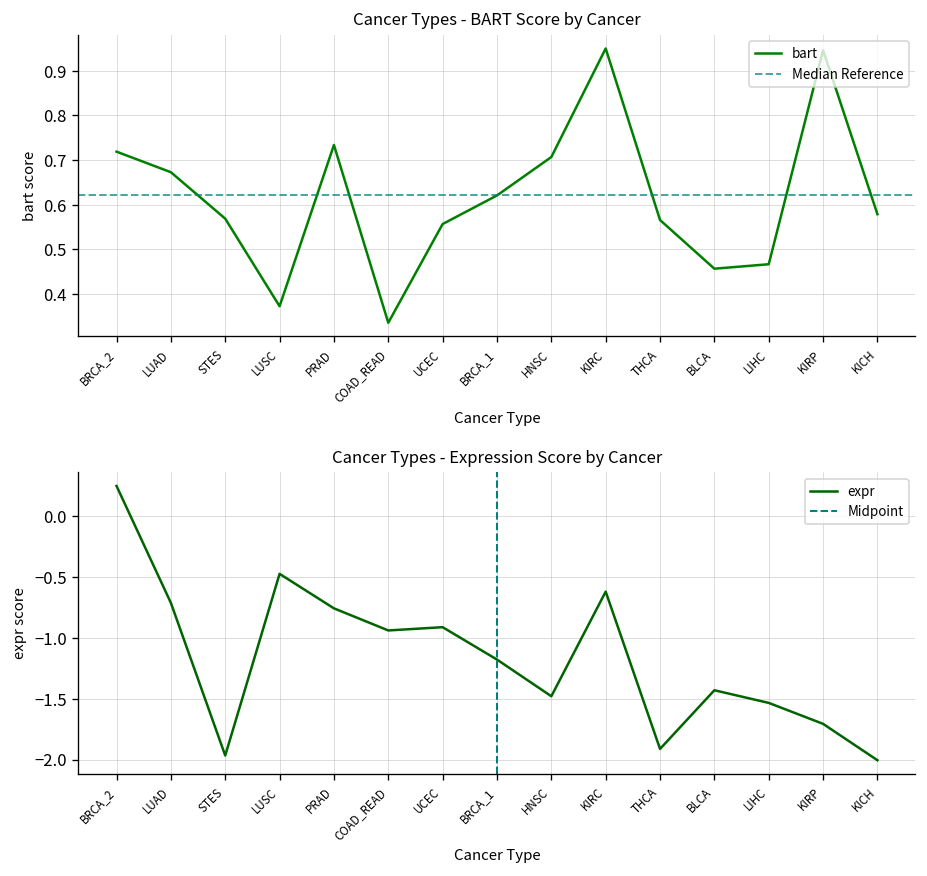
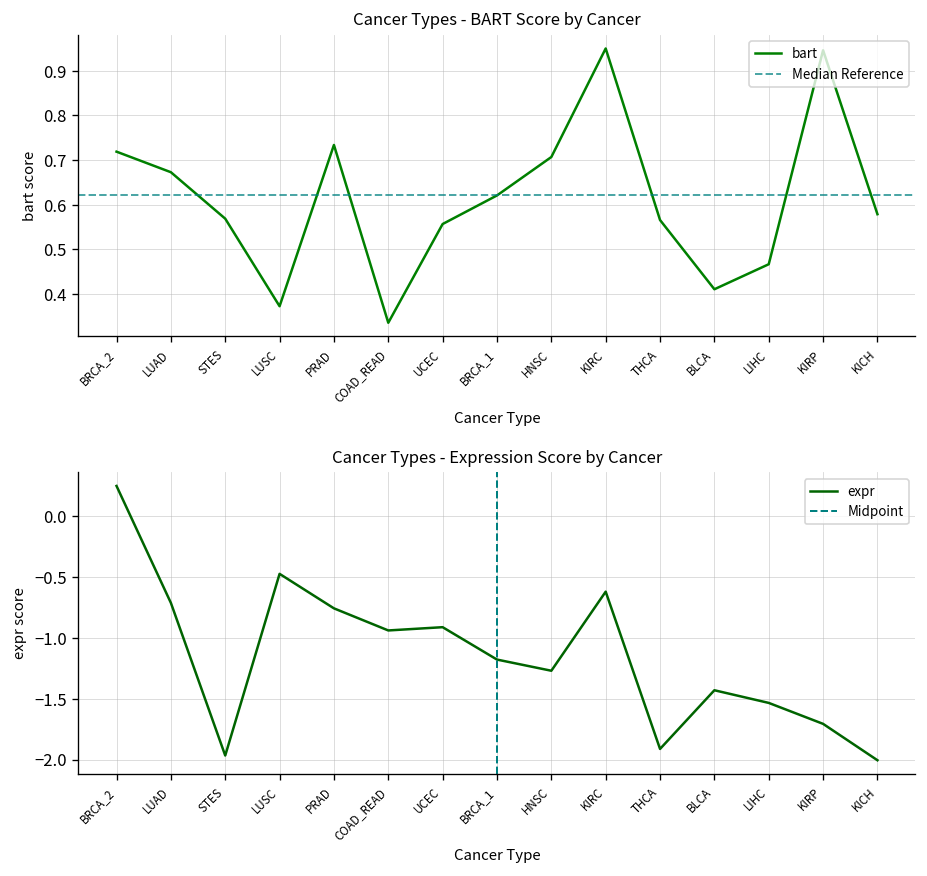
Cancer Types - BART Score by Cancer, BLCA: 0.46 -> 0.41
Cancer Types - Expression Score by Cancer, HNSC: -1.48 -> -1.27
